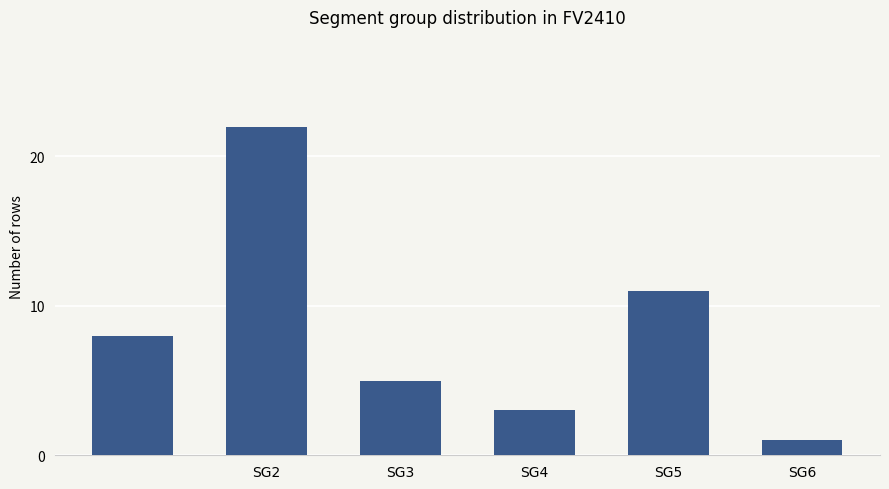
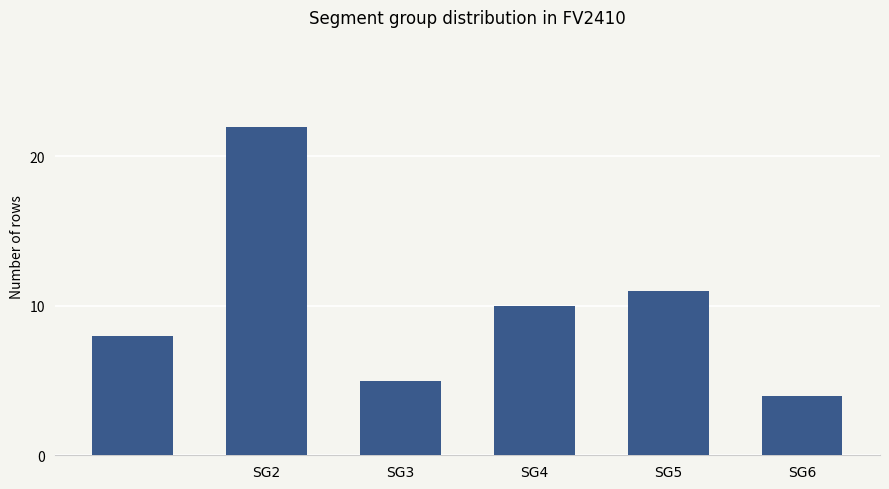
SG4: 3 -> 10
SG6: 1 -> 4
